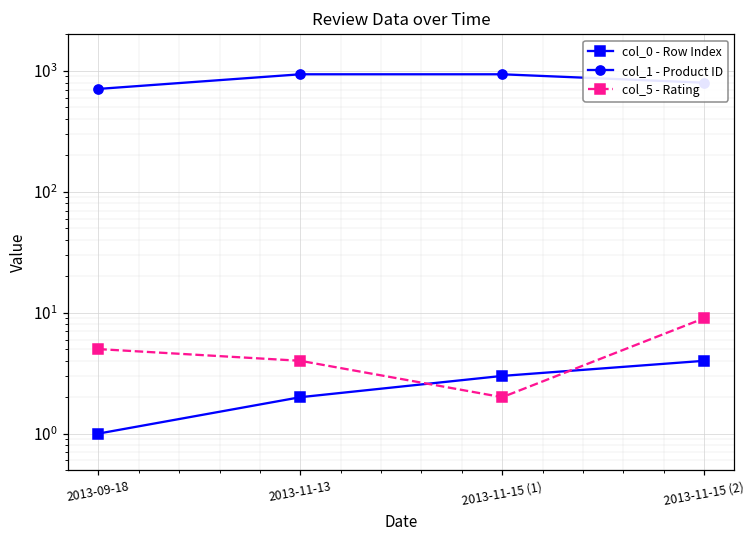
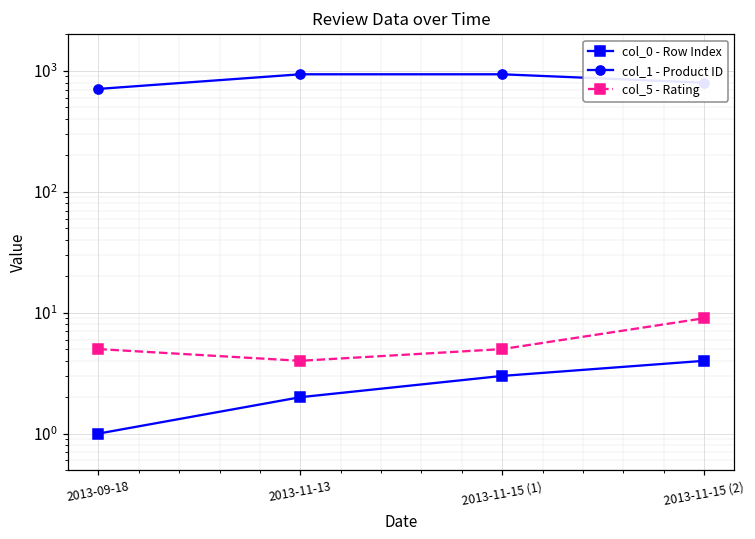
col_5 - Rating, 2013-11-15 (1): 2 -> 5
